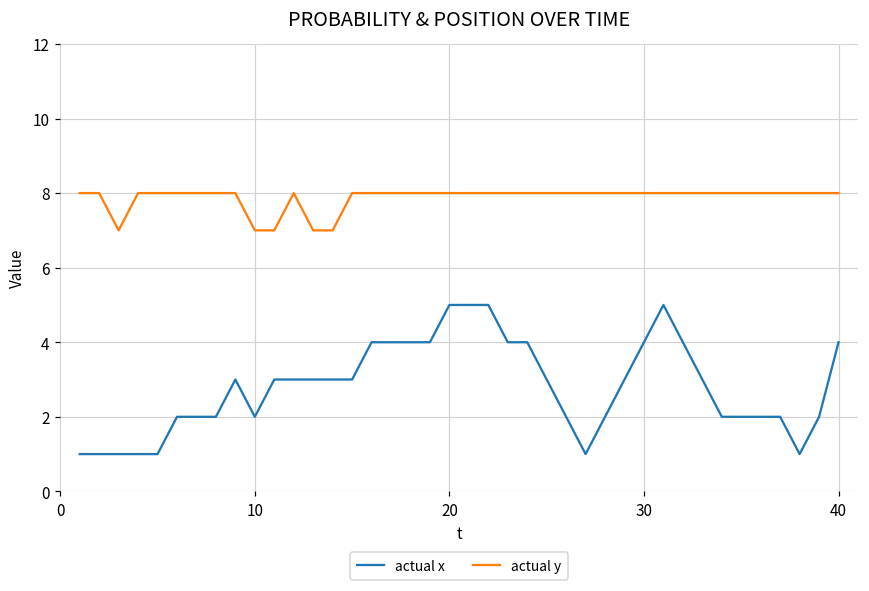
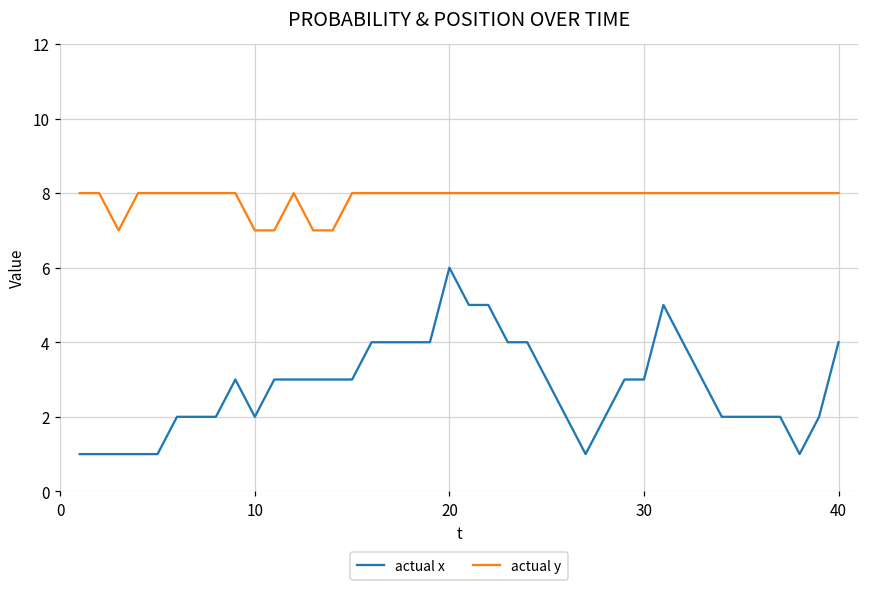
actual x, 20: 5 -> 6
actual x, 30: 4 -> 3
